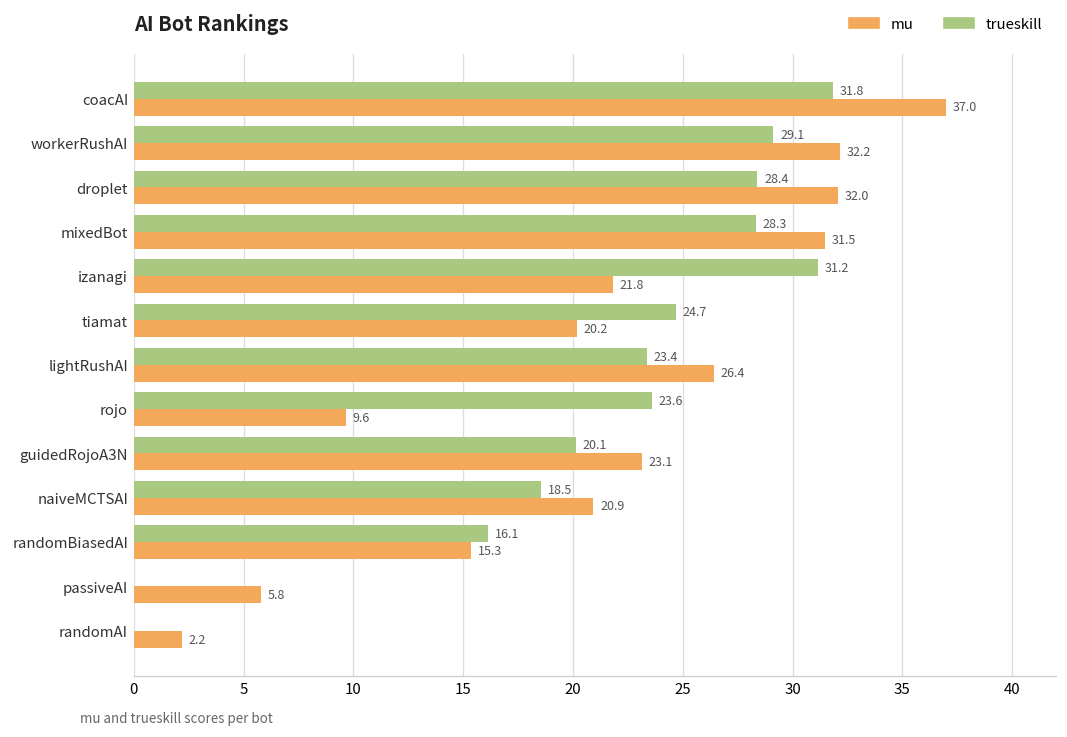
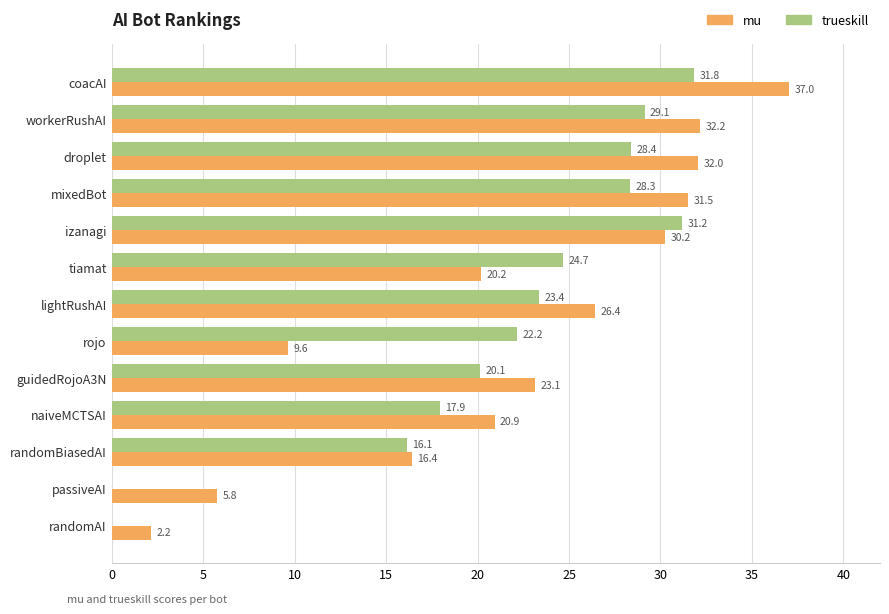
mu, izanagi: 21.8 -> 30.2
trueskill, rojo: 23.6 -> 22.2
trueskill, naiveMCTSAI: 18.5 -> 17.9
mu, randomBiasedAI: 15.3 -> 16.4
